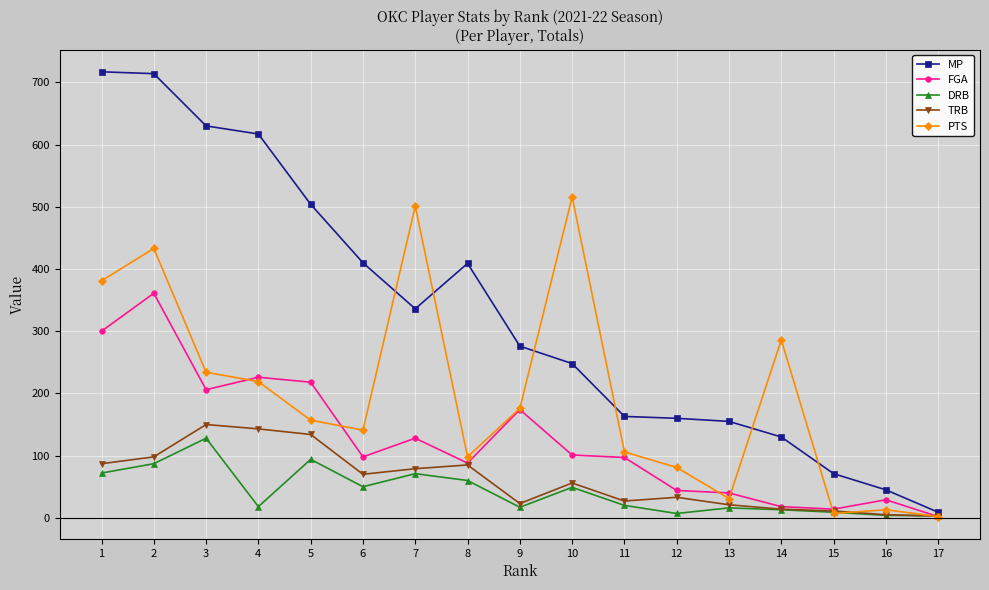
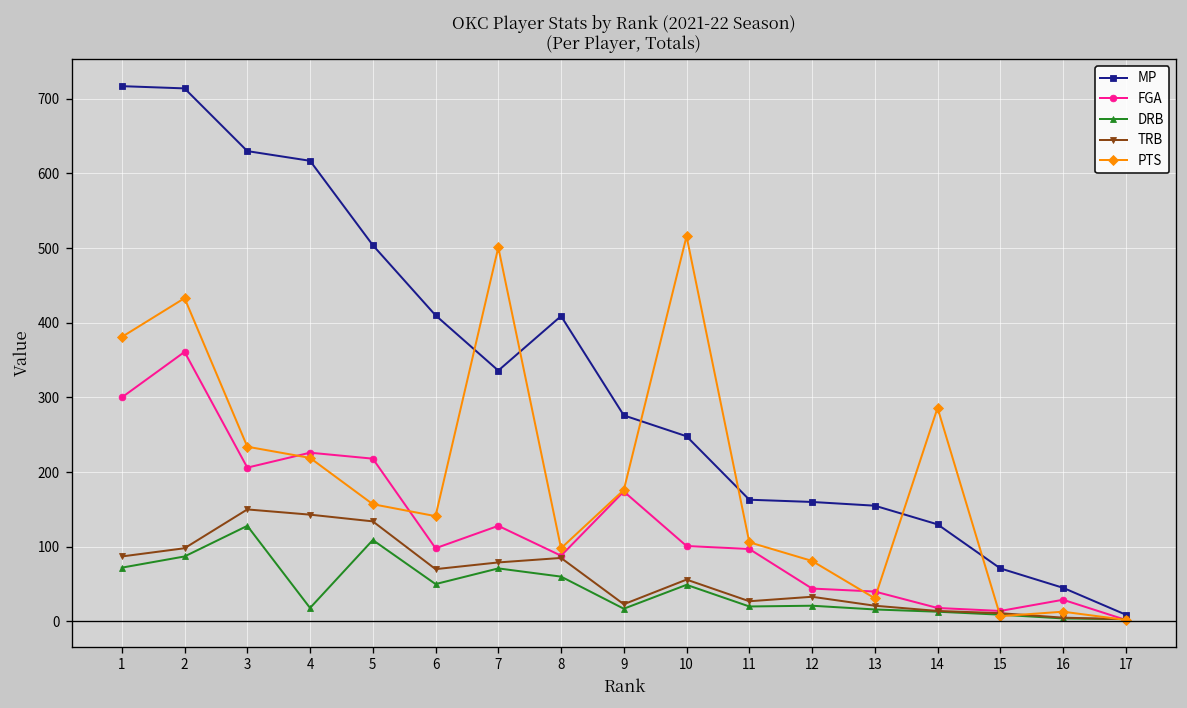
DRB, 5: 90 -> 110
DRB, 12: 10 -> 20
